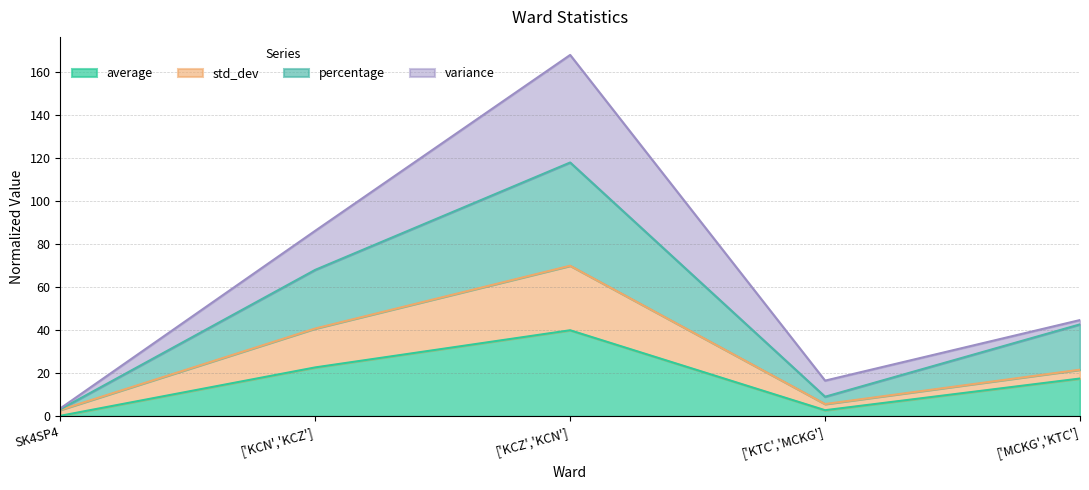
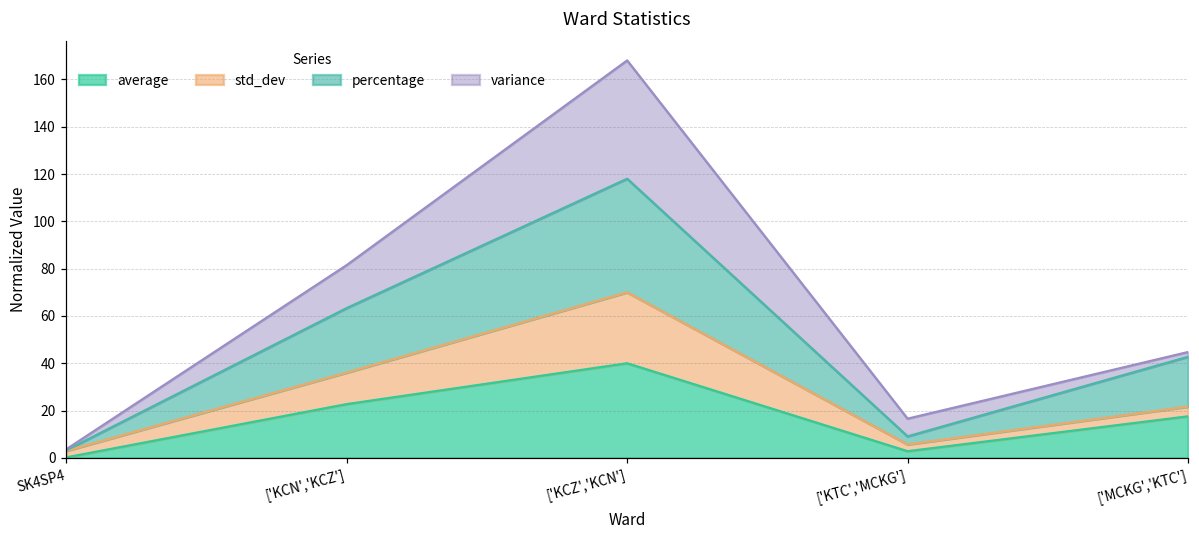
std_dev, ['KCN','KCZ']: 18 -> 13
